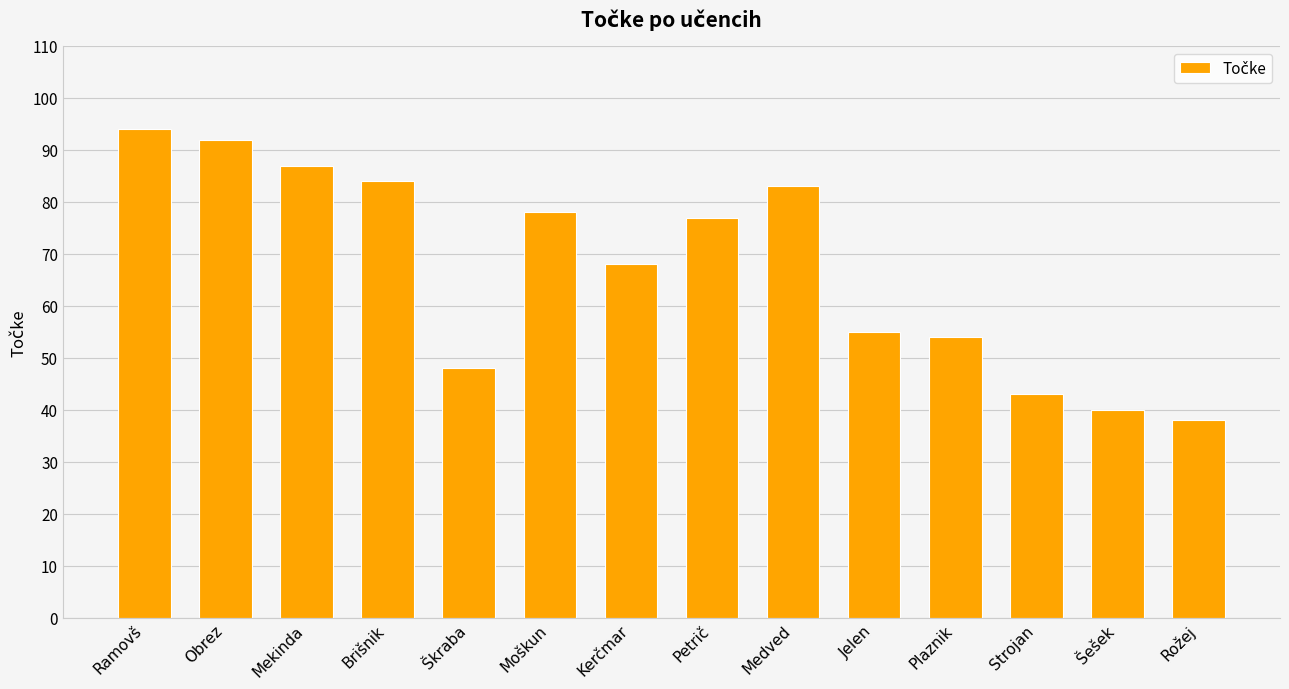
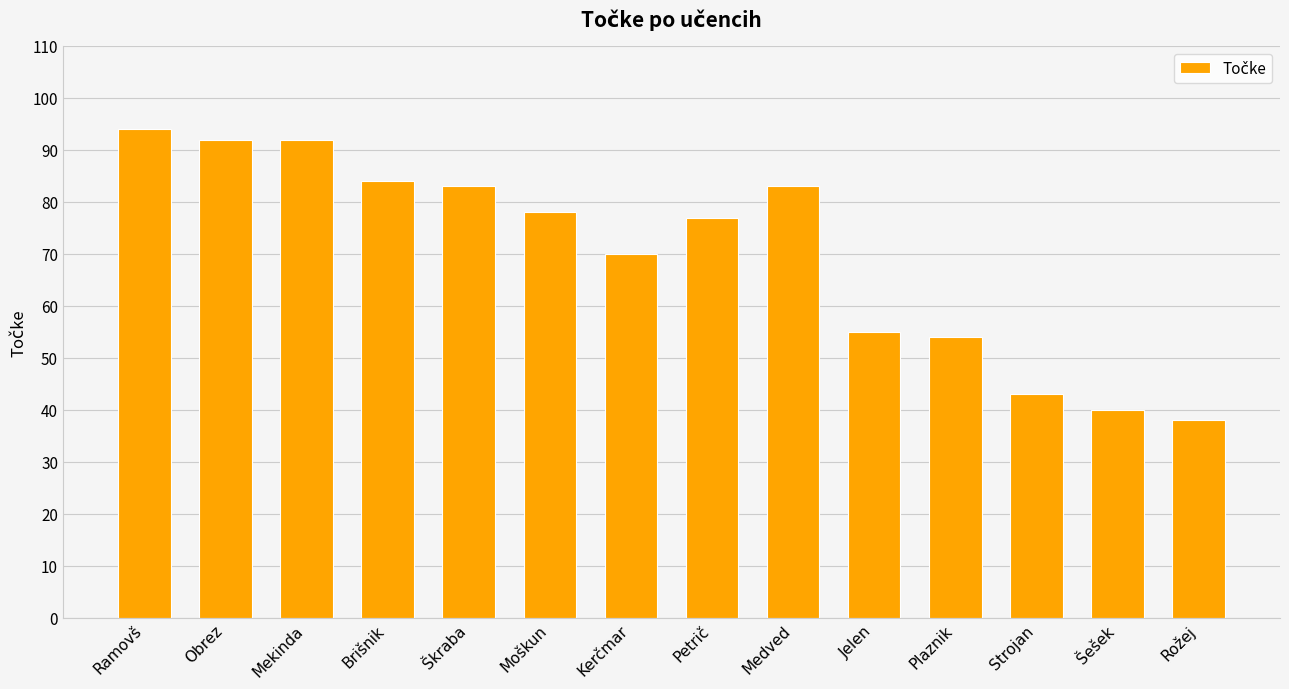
Mekinda: 87 -> 92
Škraba: 48 -> 83
Kerčmar: 68 -> 70
